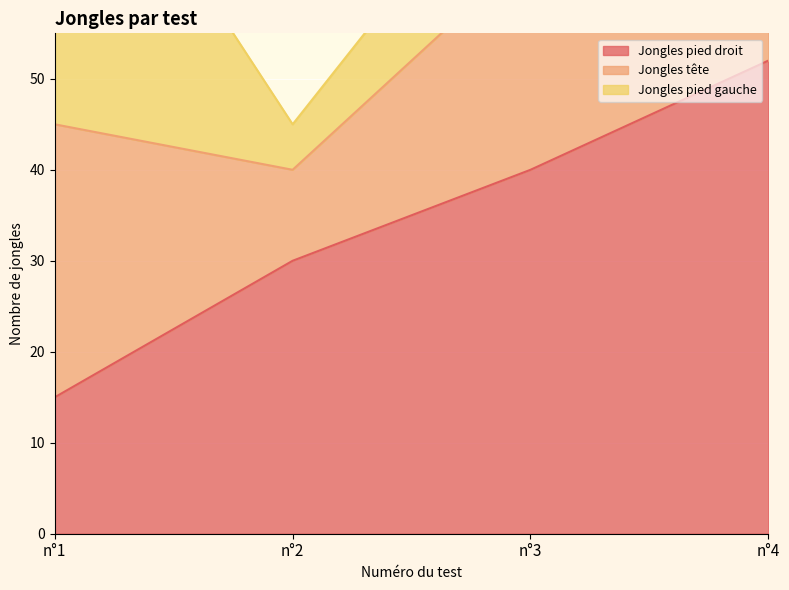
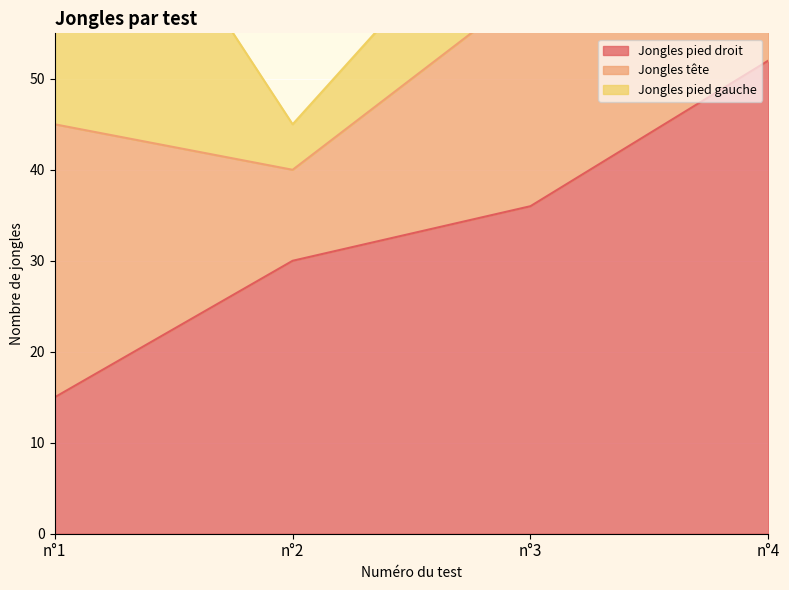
Jongles pied droit, n°3: 40 -> 36
